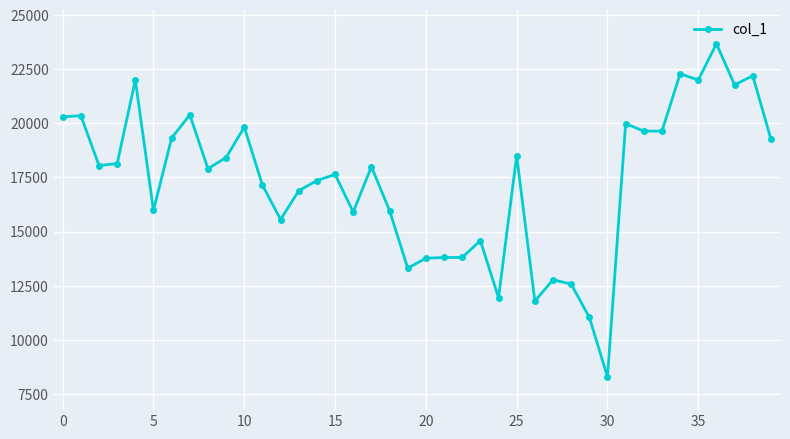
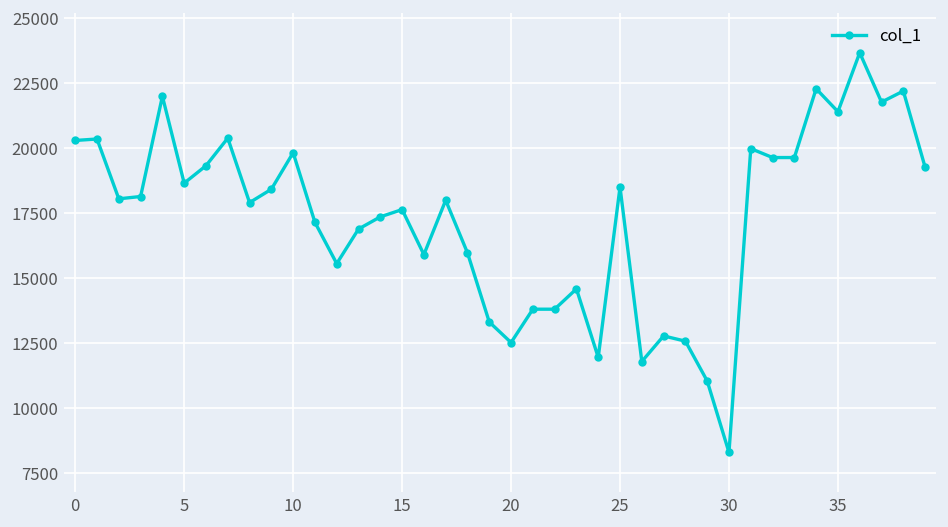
5: 16000 -> 18700
20: 13800 -> 12500
35: 22000 -> 21400
